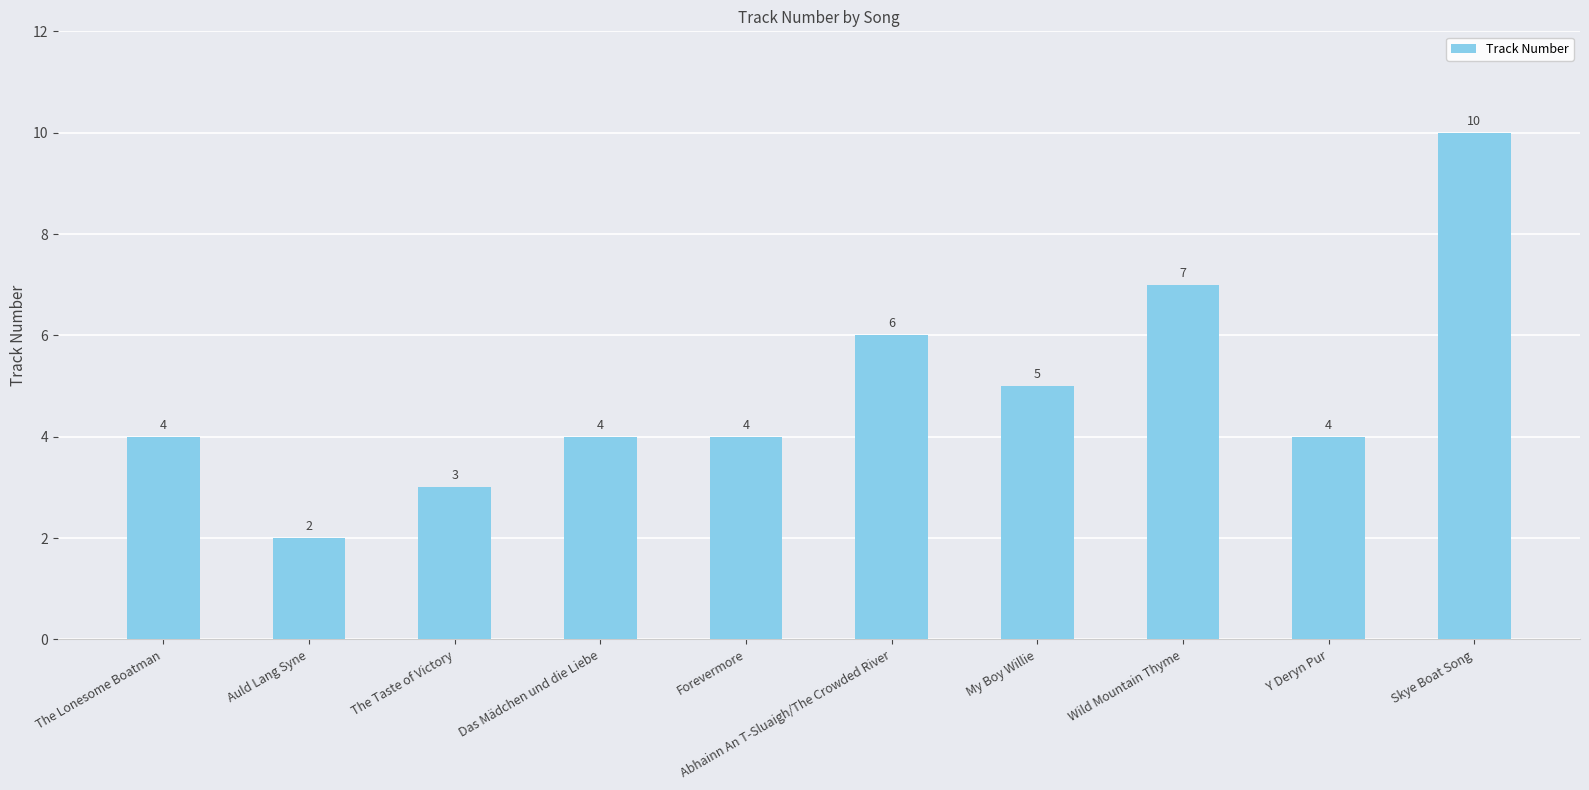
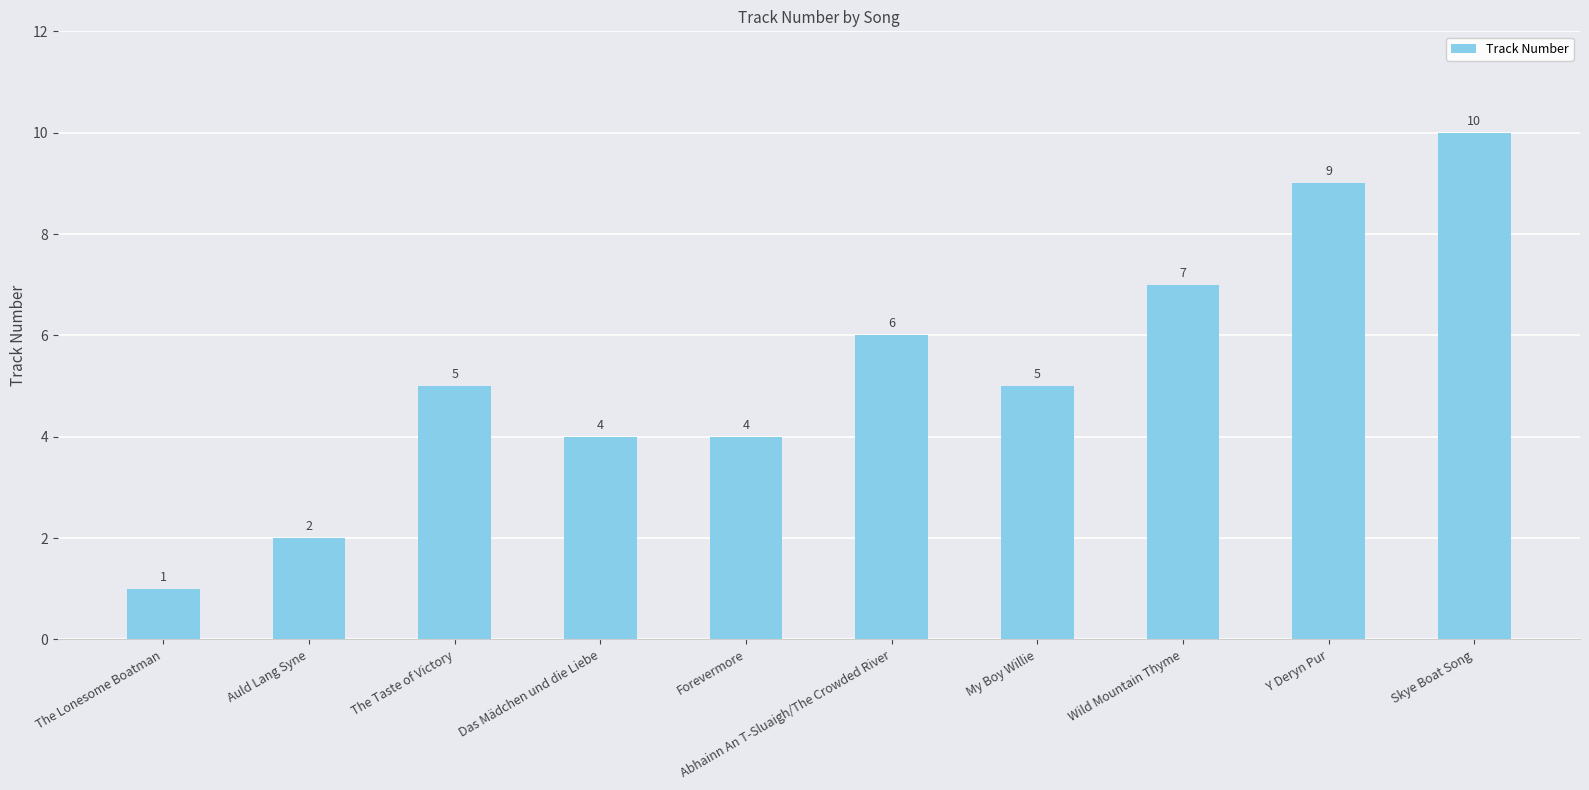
The Lonesome Boatman: 4 -> 1
The Taste of Victory: 3 -> 5
Y Deryn Pur: 4 -> 9
